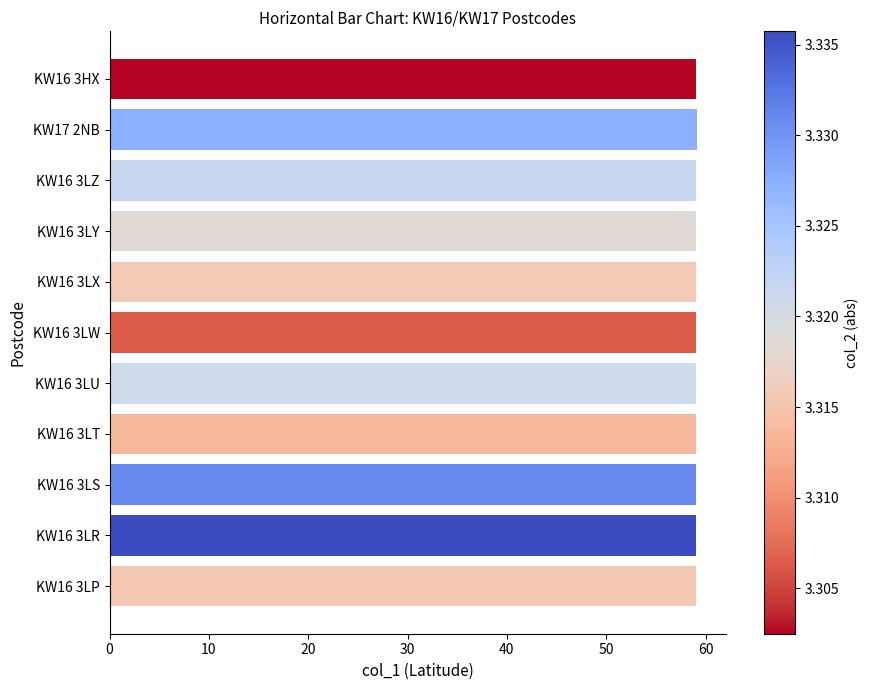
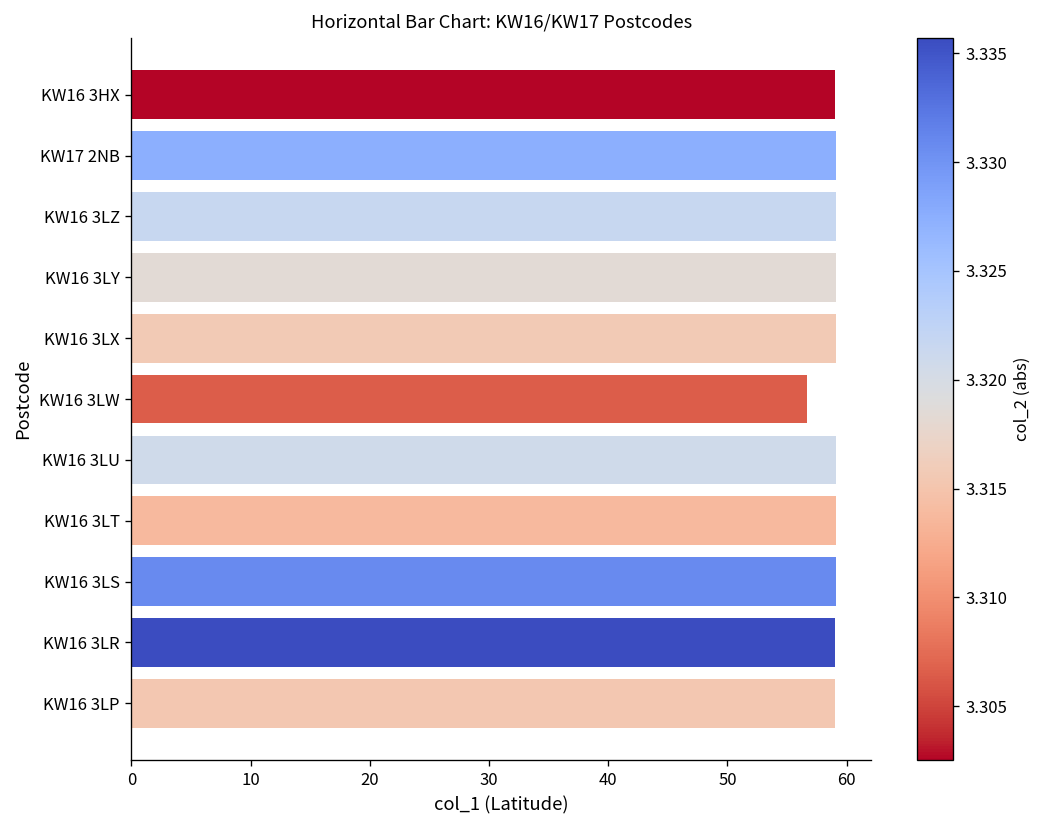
KW16 3LW: 59 -> 57
